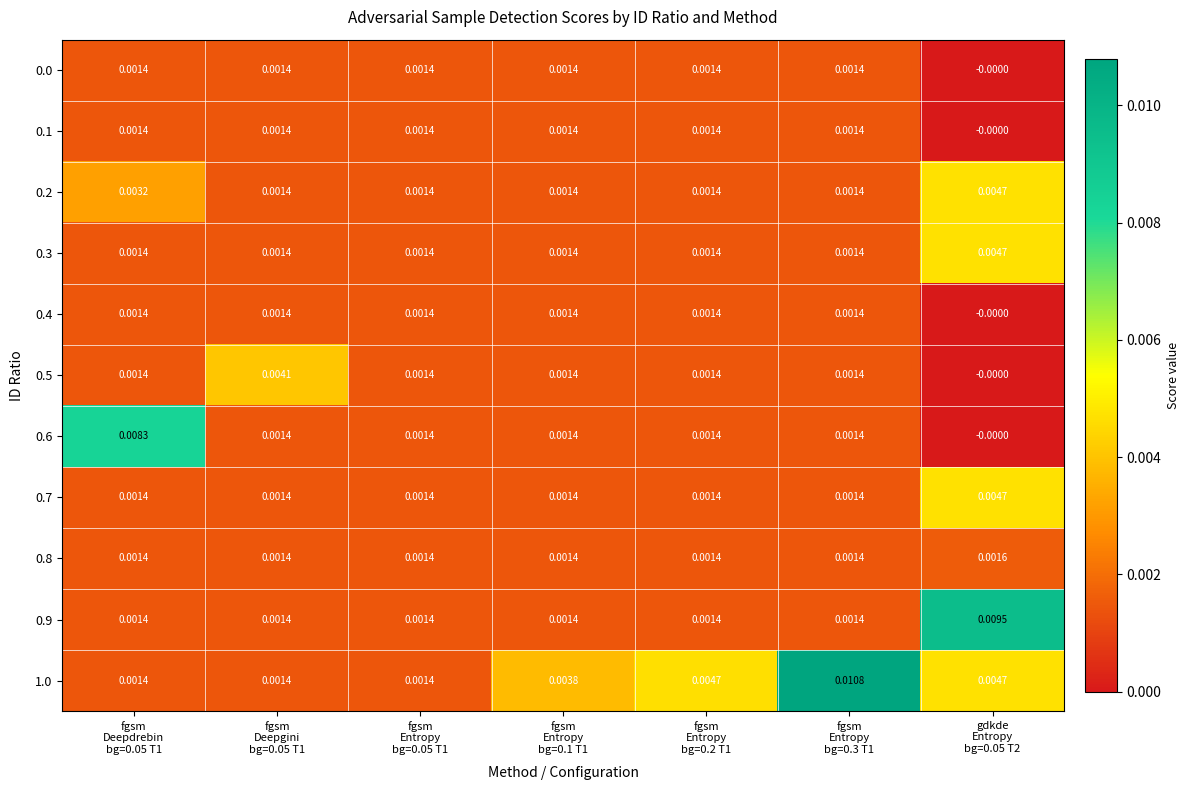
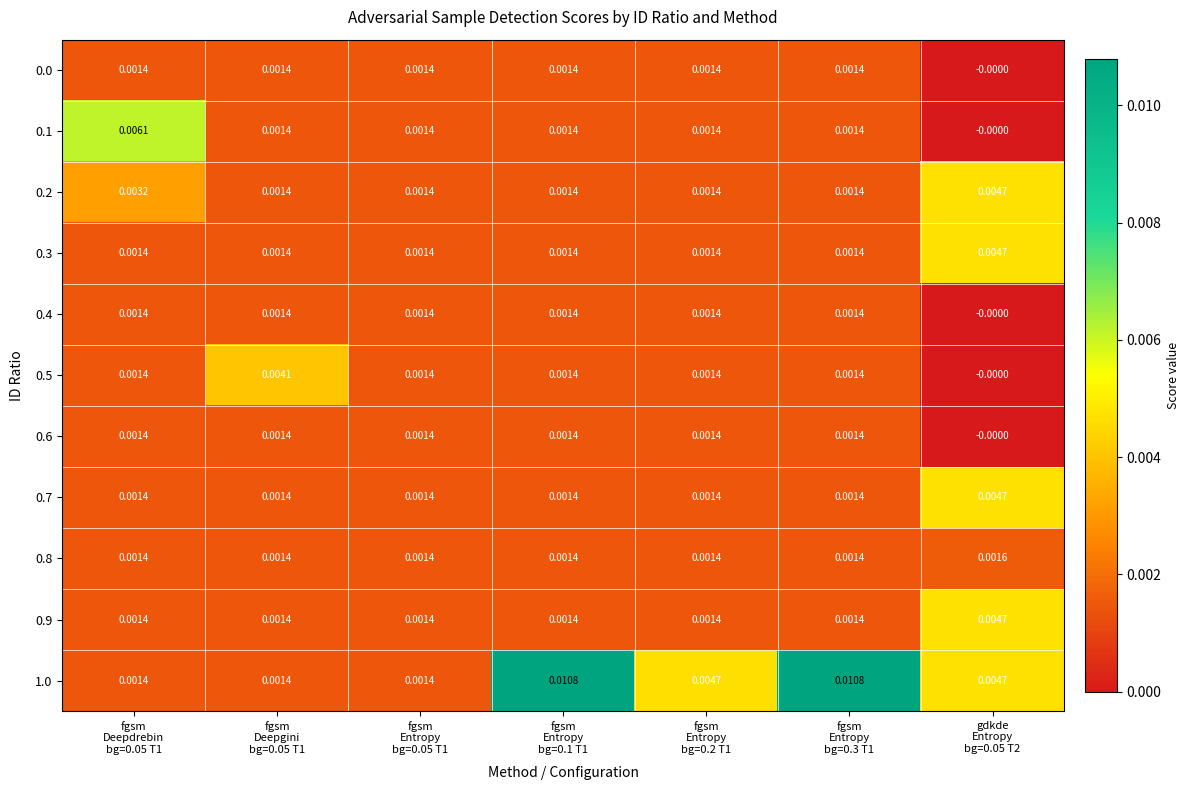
0.1, fgsm Deepdrebin bg=0.05 T1: 0.0014 -> 0.0061
0.6, fgsm Deepdrebin bg=0.05 T1: 0.0083 -> 0.0014
0.9, gdkde Entropy bg=0.05 T2: 0.0095 -> 0.0047
1.0, fgsm Entropy bg=0.1 T1: 0.0038 -> 0.0108
